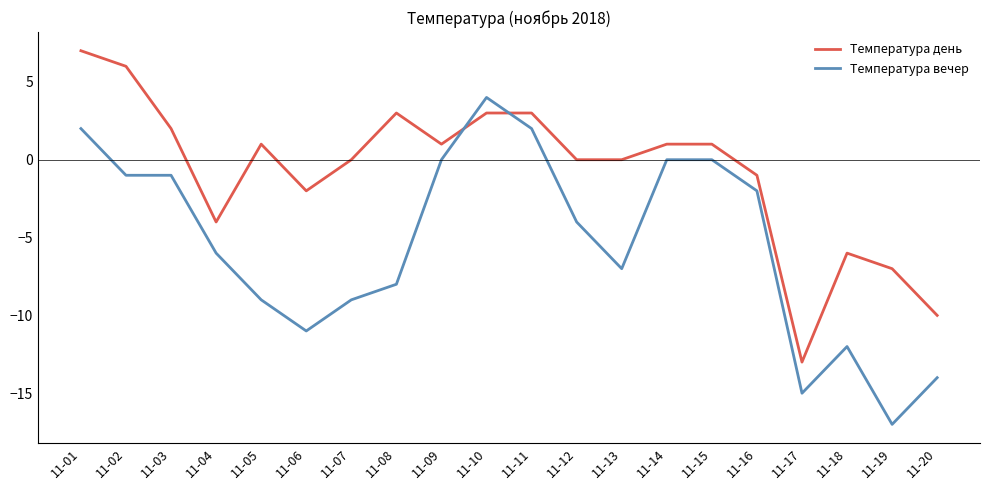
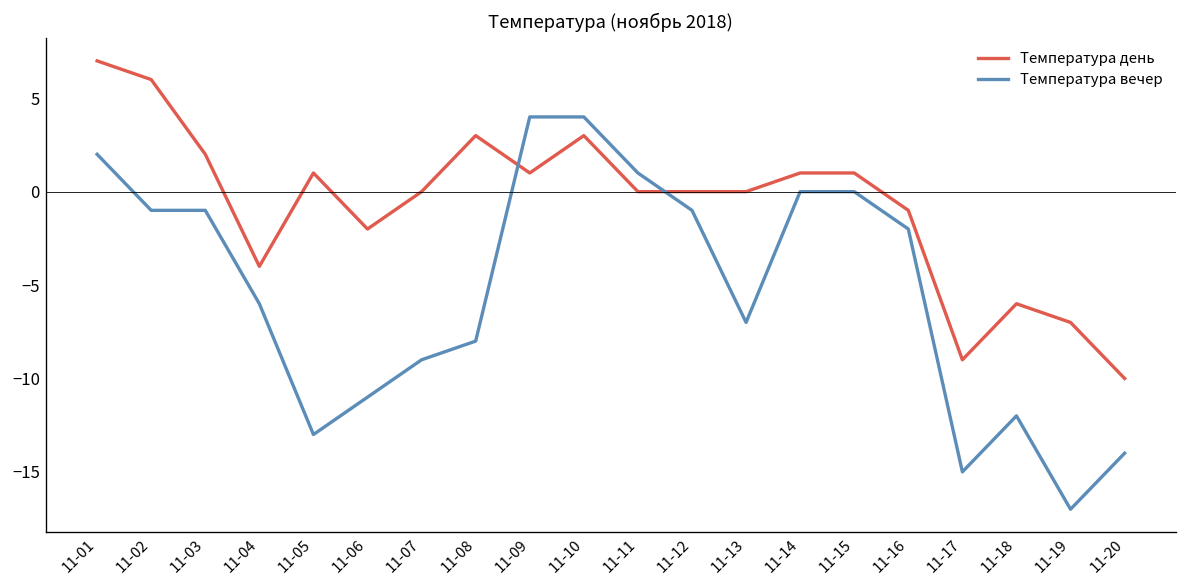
Температура вечер, 11-05: -9 -> -13
Температура вечер, 11-09: 0 -> 4
Температура день, 11-11: 3 -> 0
Температура вечер, 11-11: 2 -> 1
Температура вечер, 11-12: -4 -> -1
Температура день, 11-17: -13 -> -9
